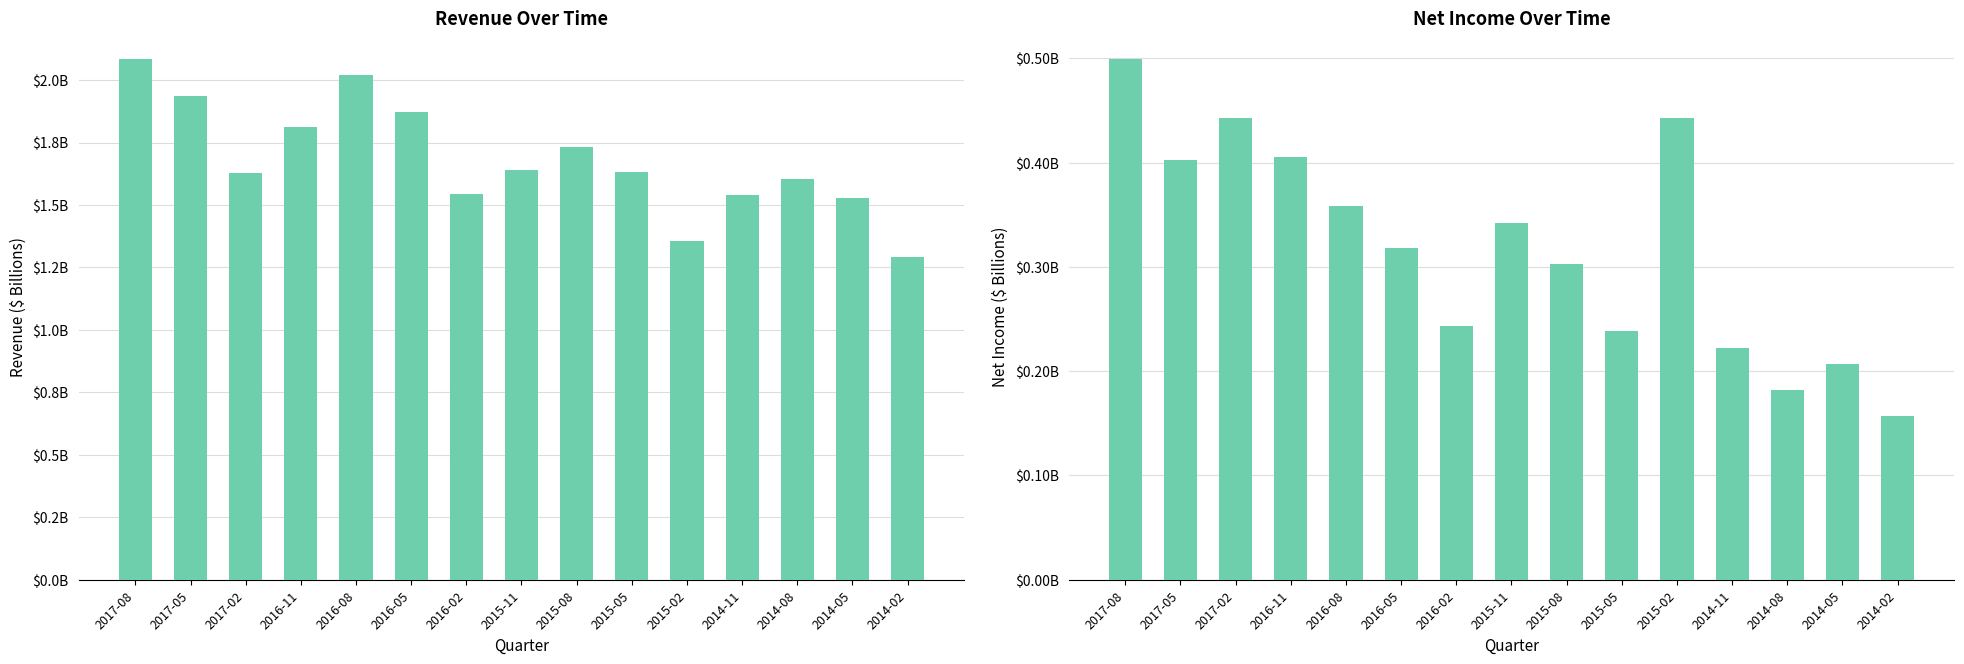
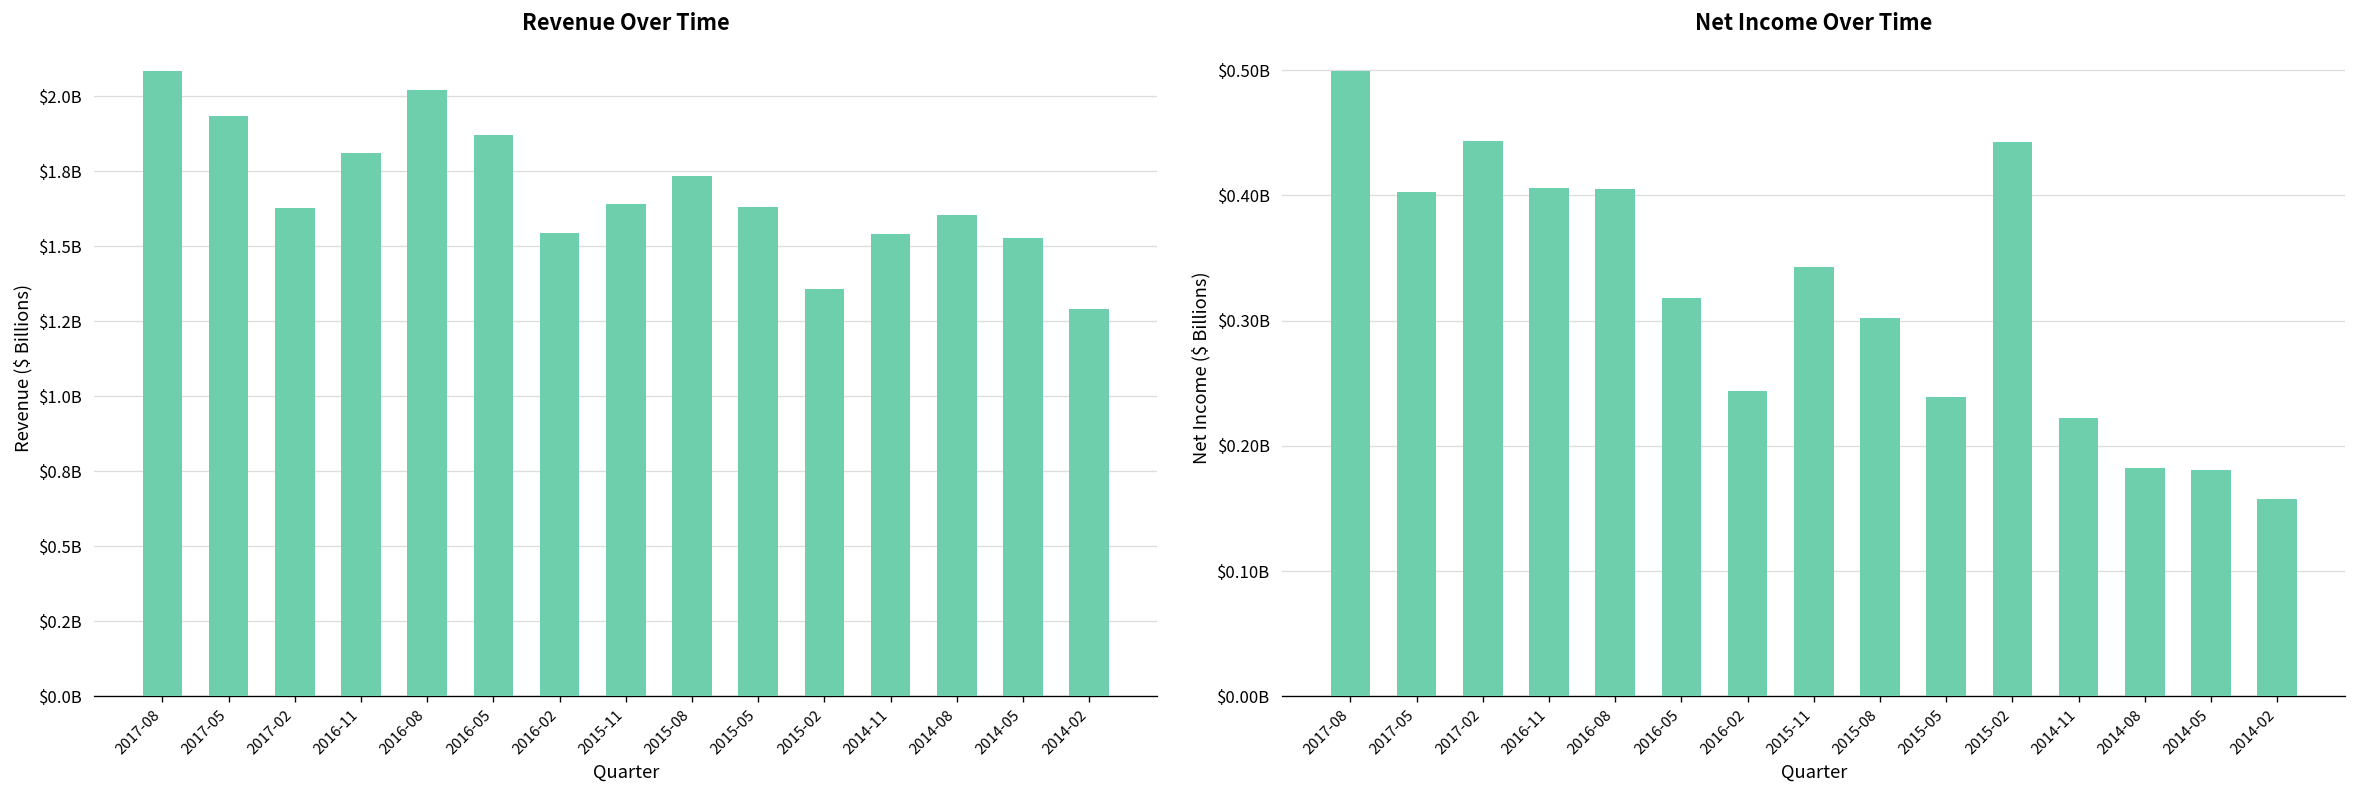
Net Income Over Time, 2016-08: $359000000 -> $405000000
Net Income Over Time, 2014-05: $207000000 -> $181000000
